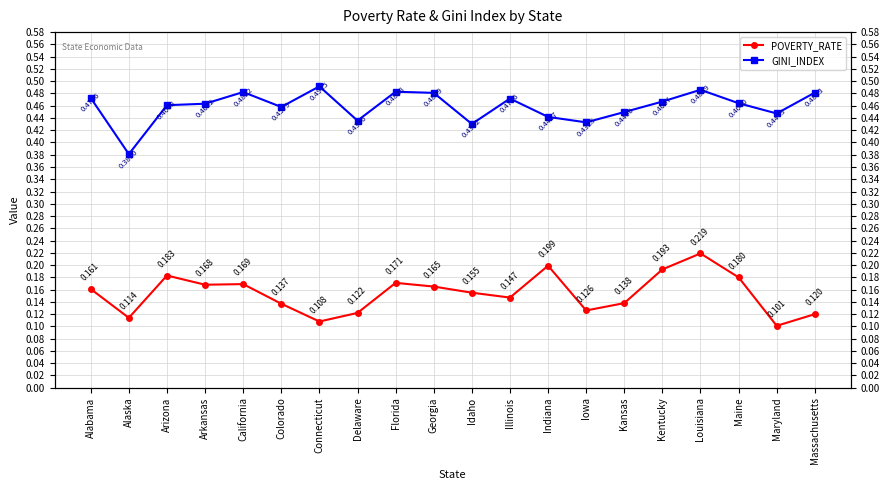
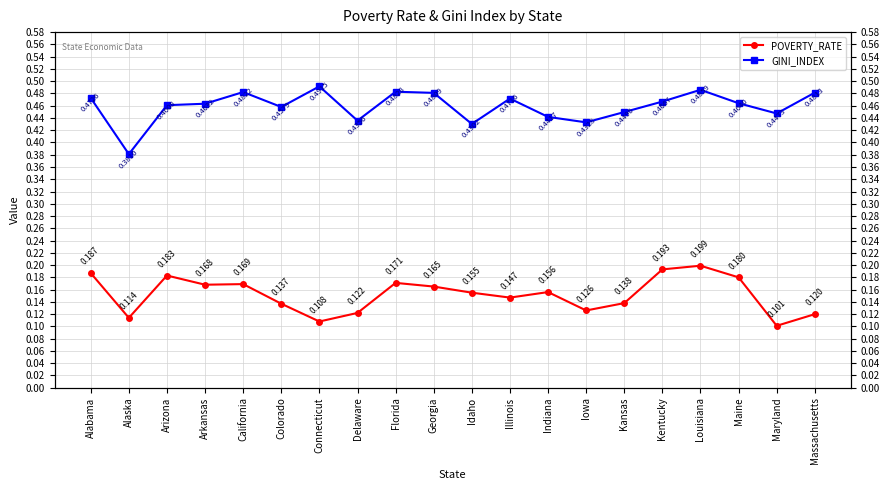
POVERTY_RATE, Alabama: 0.161 -> 0.187
POVERTY_RATE, Indiana: 0.199 -> 0.156
POVERTY_RATE, Louisiana: 0.219 -> 0.199
